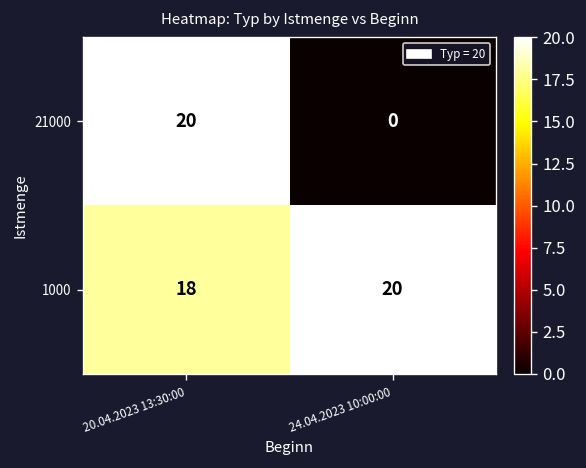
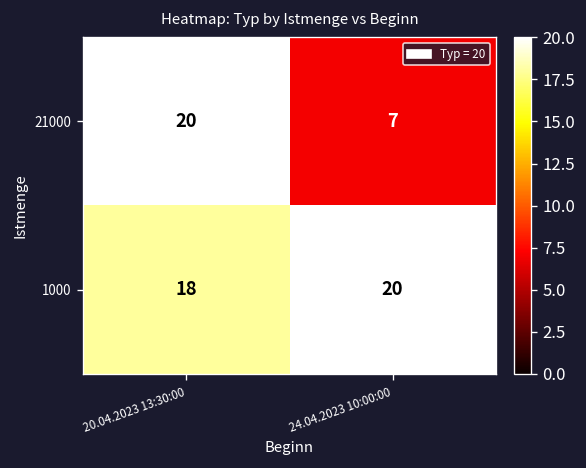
21000, 24.04.2023 10:00:00: 0 -> 7
